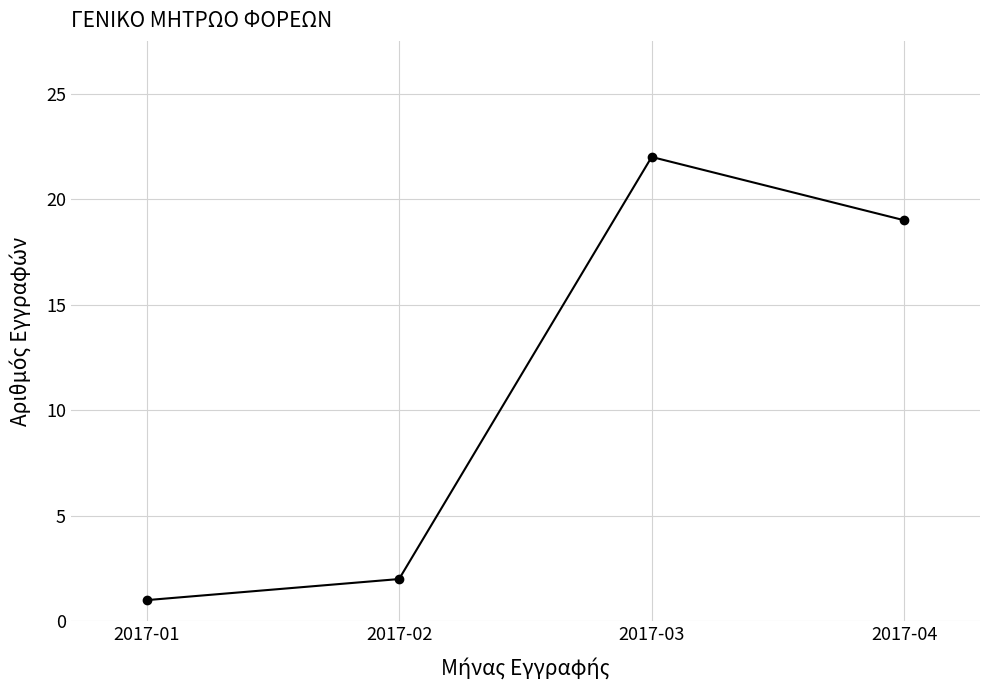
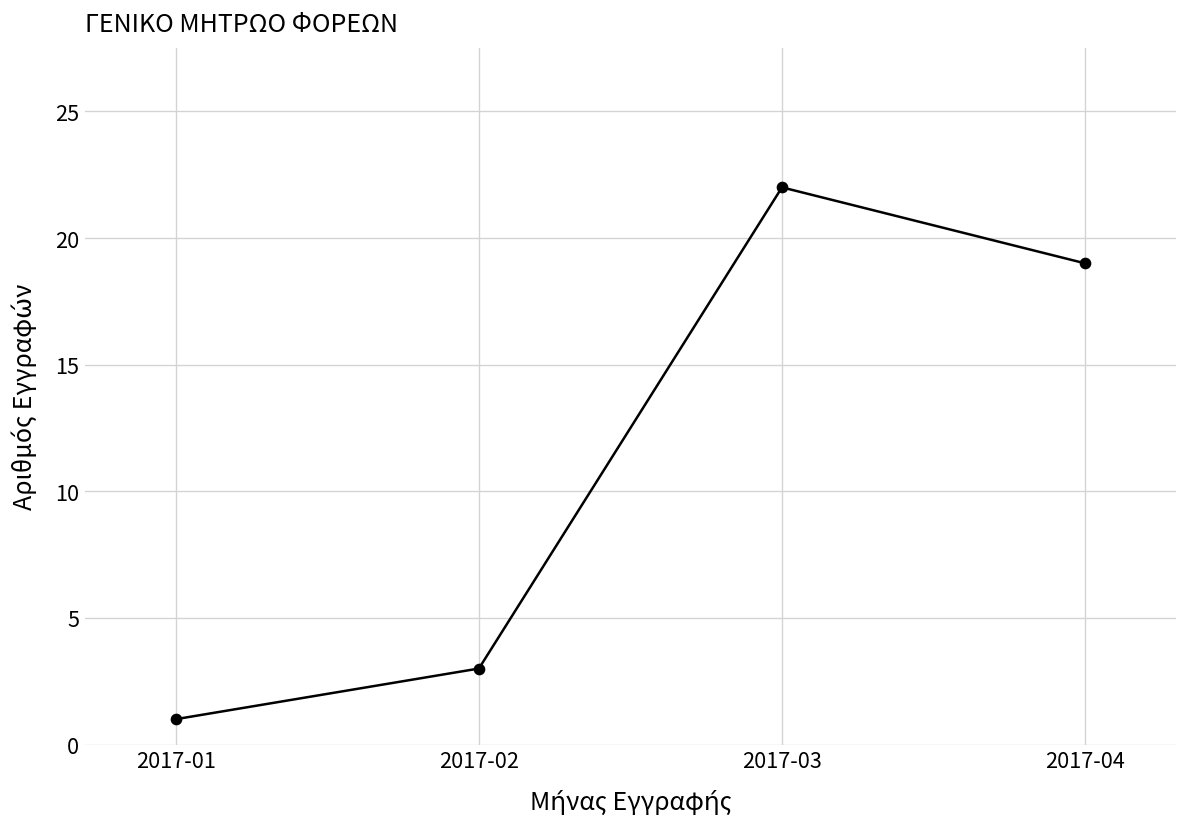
2017-02: 2 -> 3
